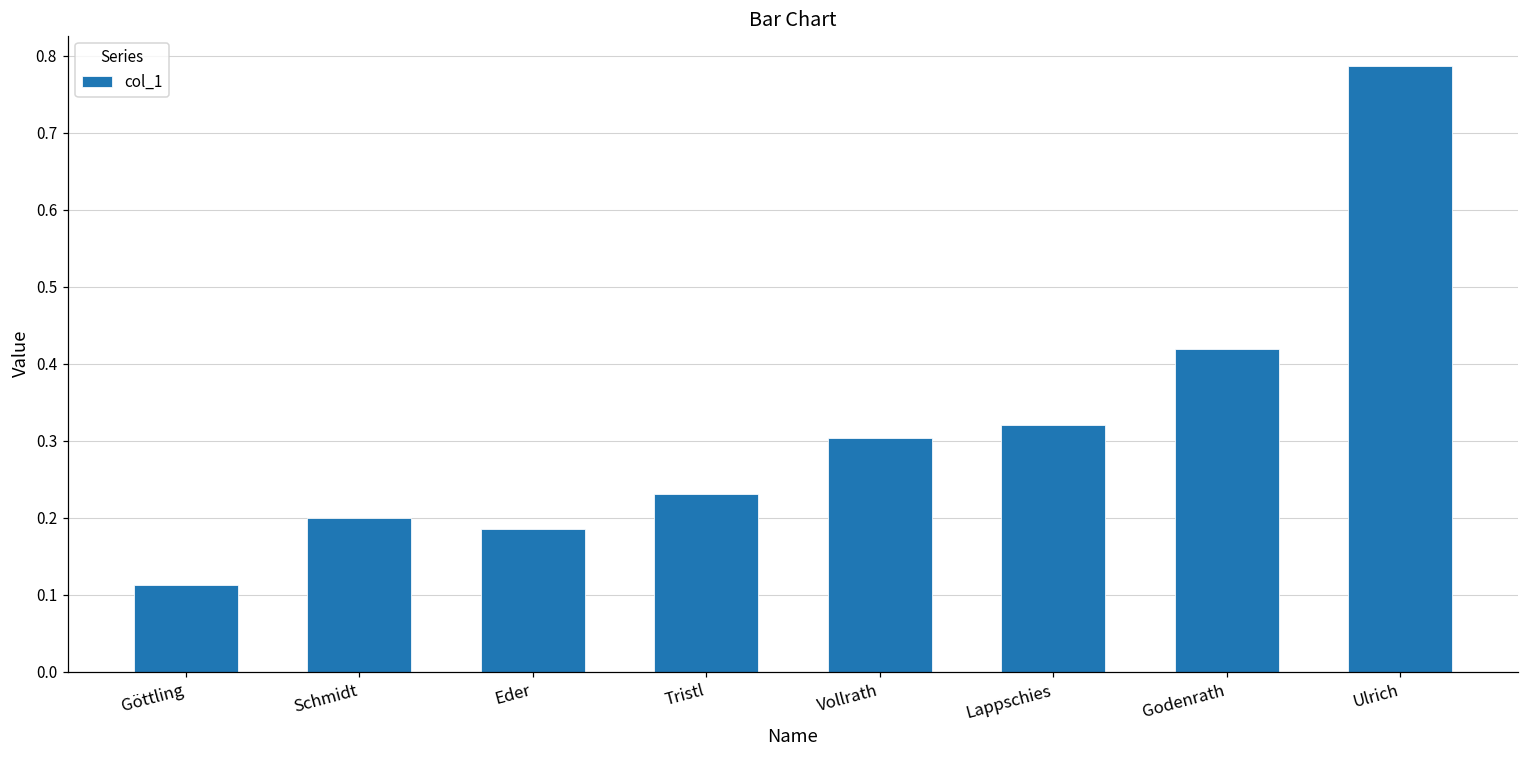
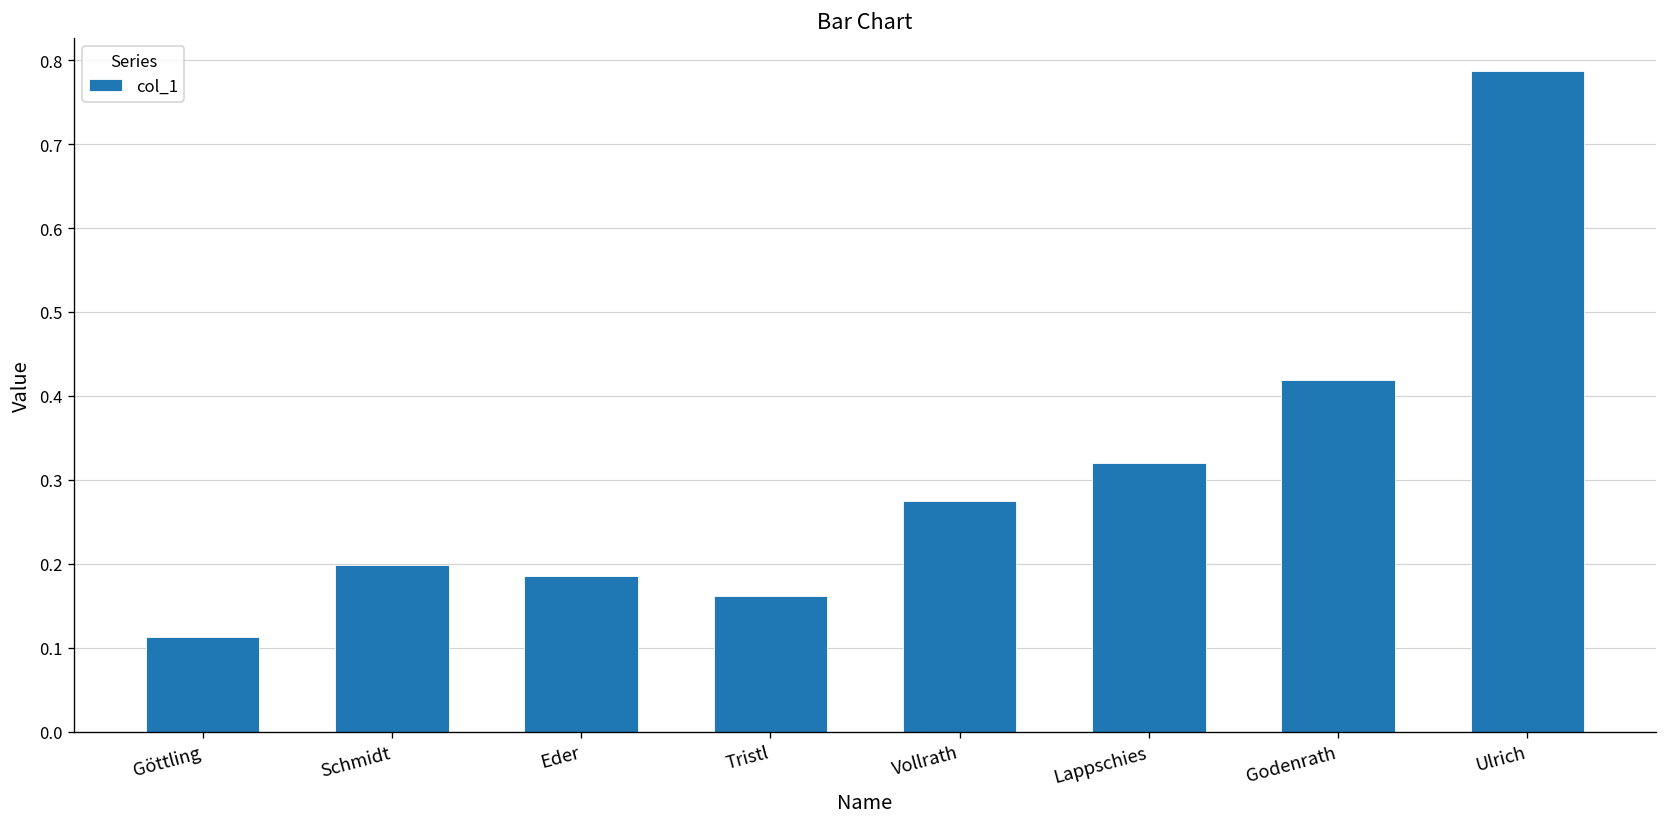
Tristl: 0.23 -> 0.16
Vollrath: 0.30 -> 0.27
